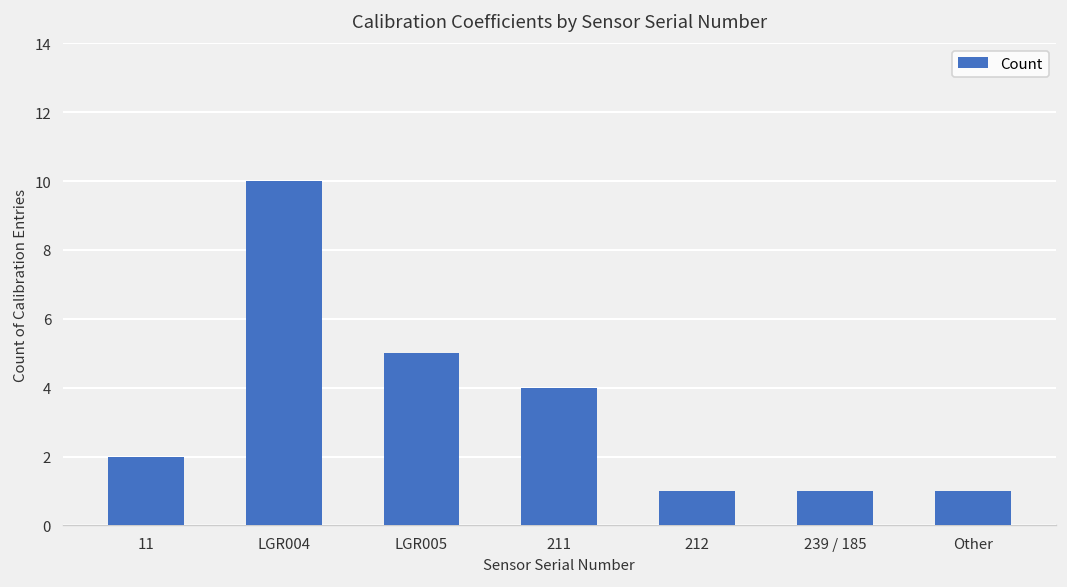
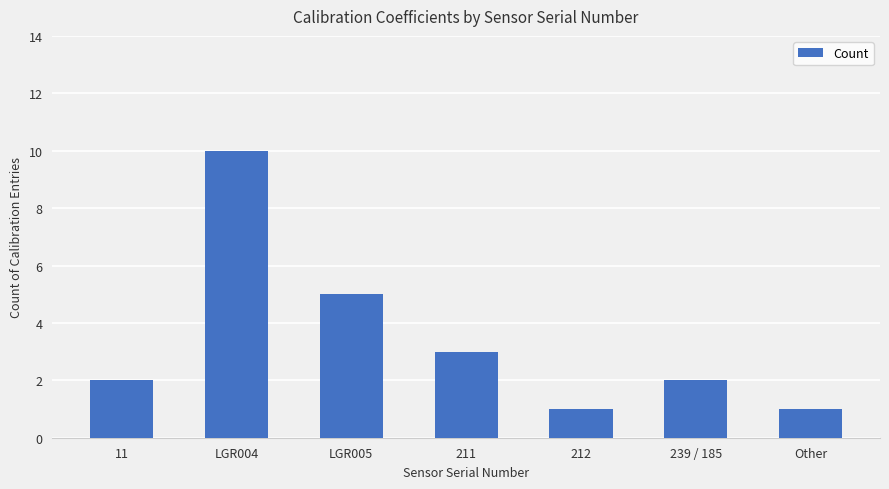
211: 4 -> 3
239 / 185: 1 -> 2
